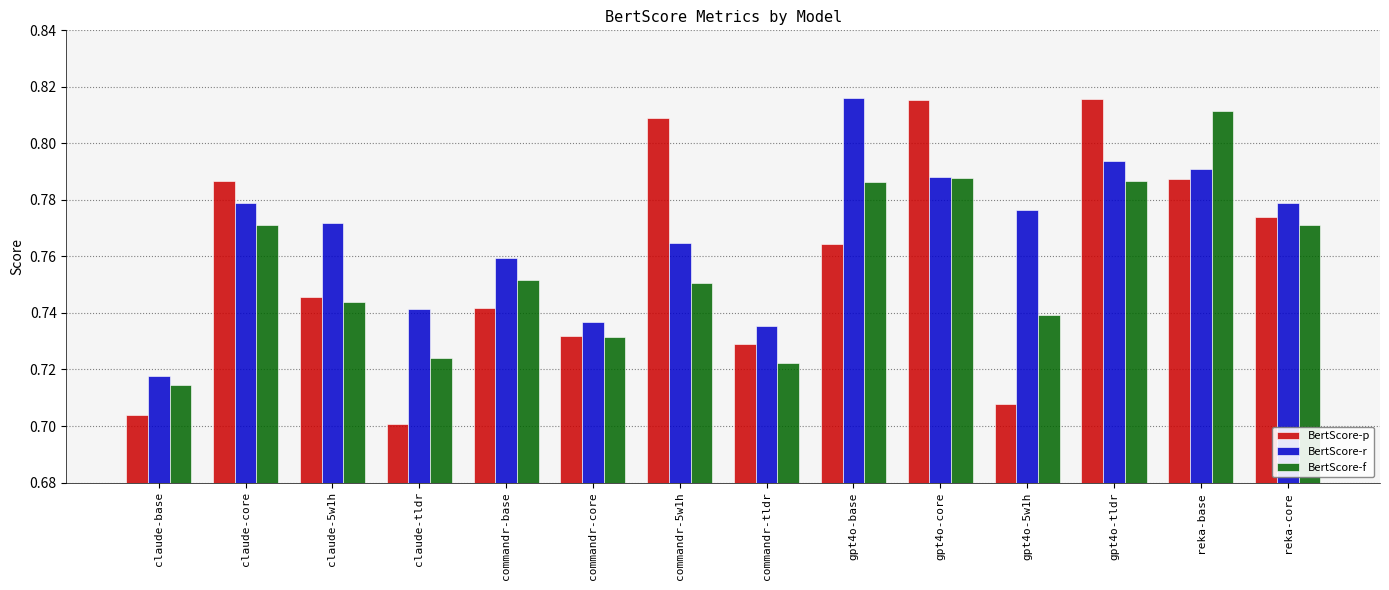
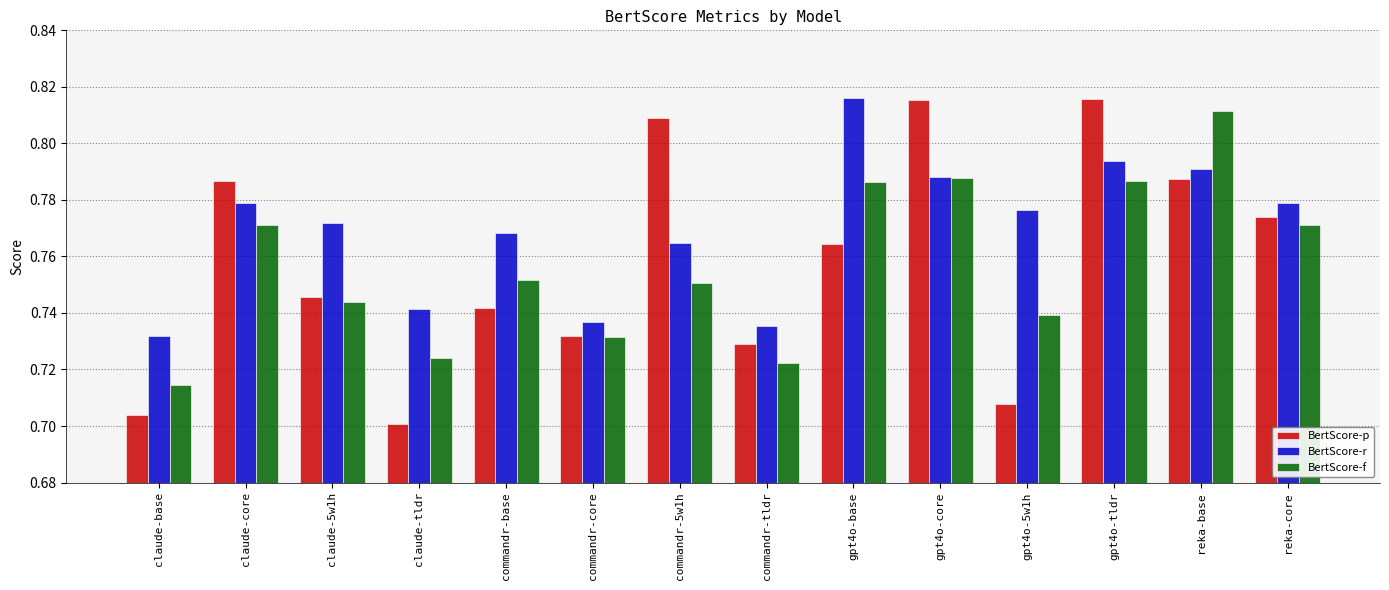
BertScore-r, claude-base: 0.718 -> 0.732
BertScore-r, commandr-base: 0.759 -> 0.768
